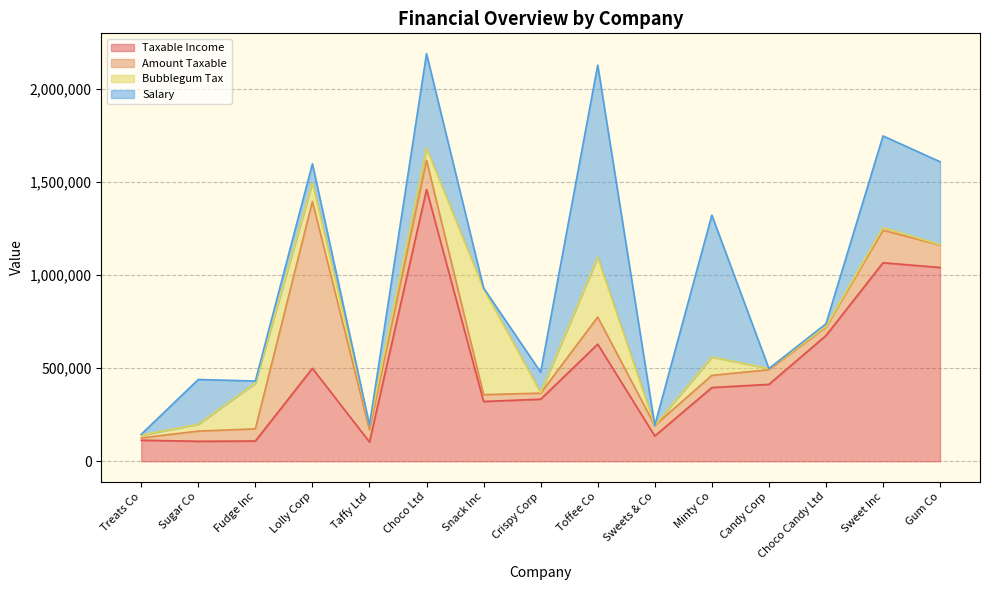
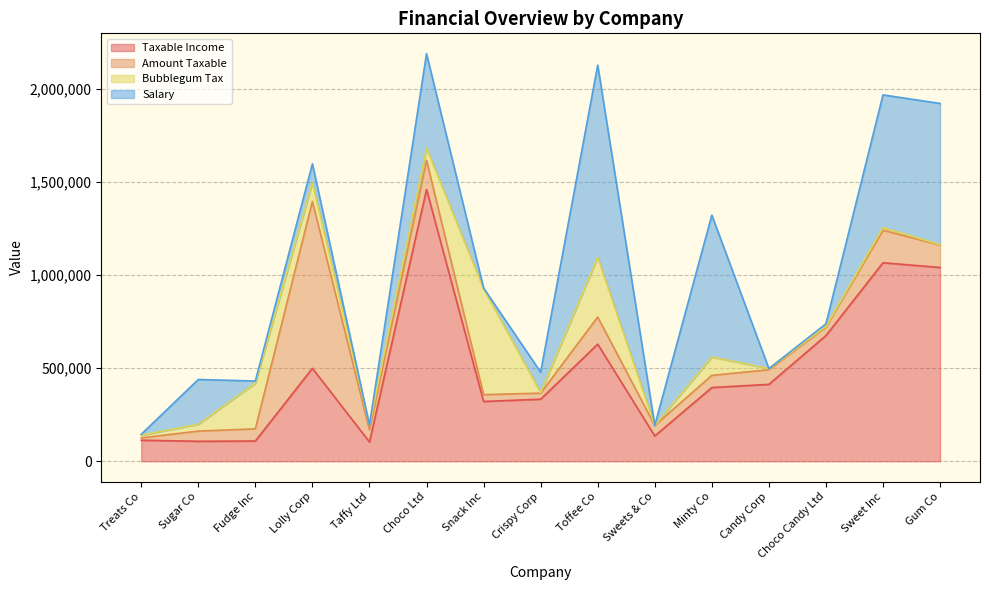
Salary, Sweet Inc: 490,000 -> 710,000
Salary, Gum Co: 450,000 -> 760,000
